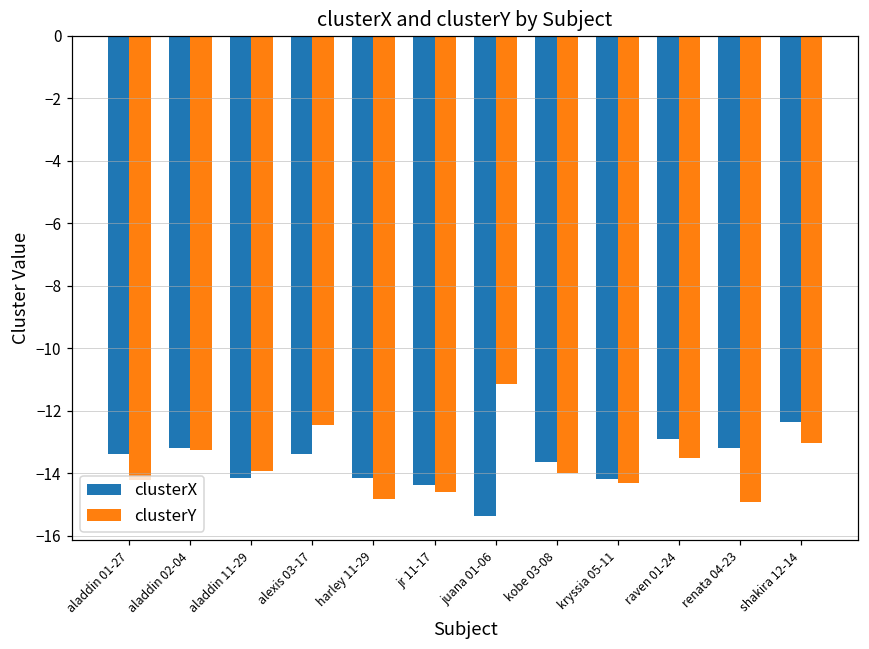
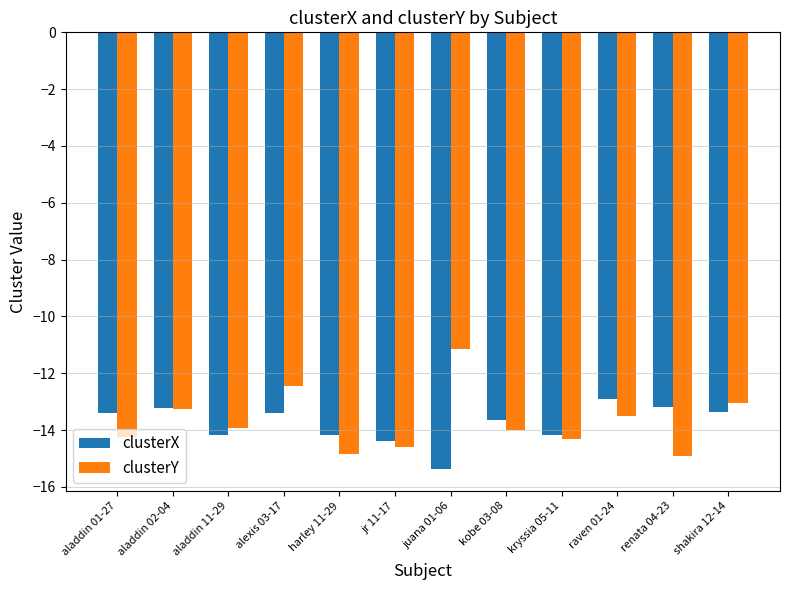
clusterX, shakira 12-14: -12.4 -> -13.3
